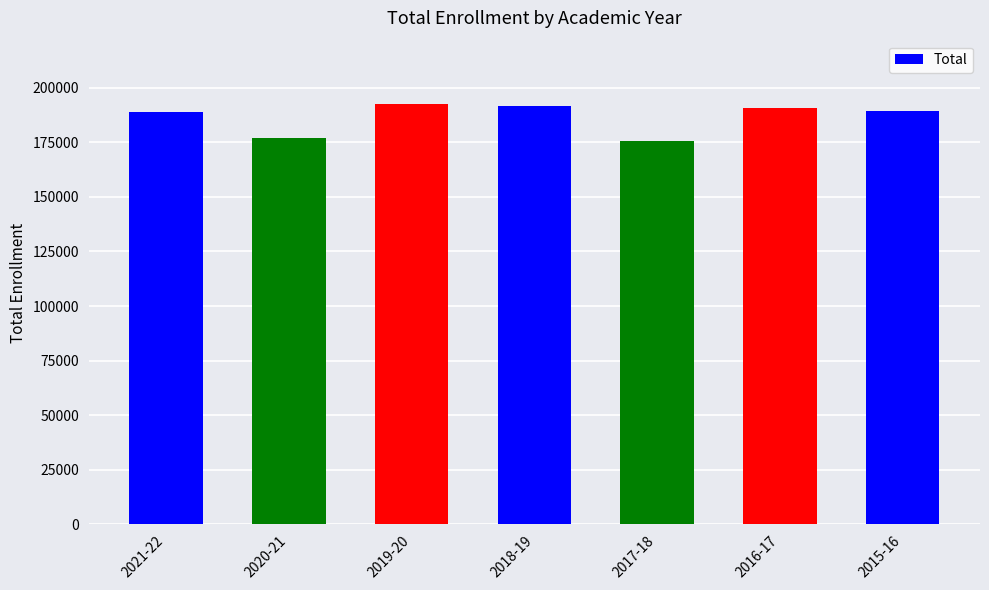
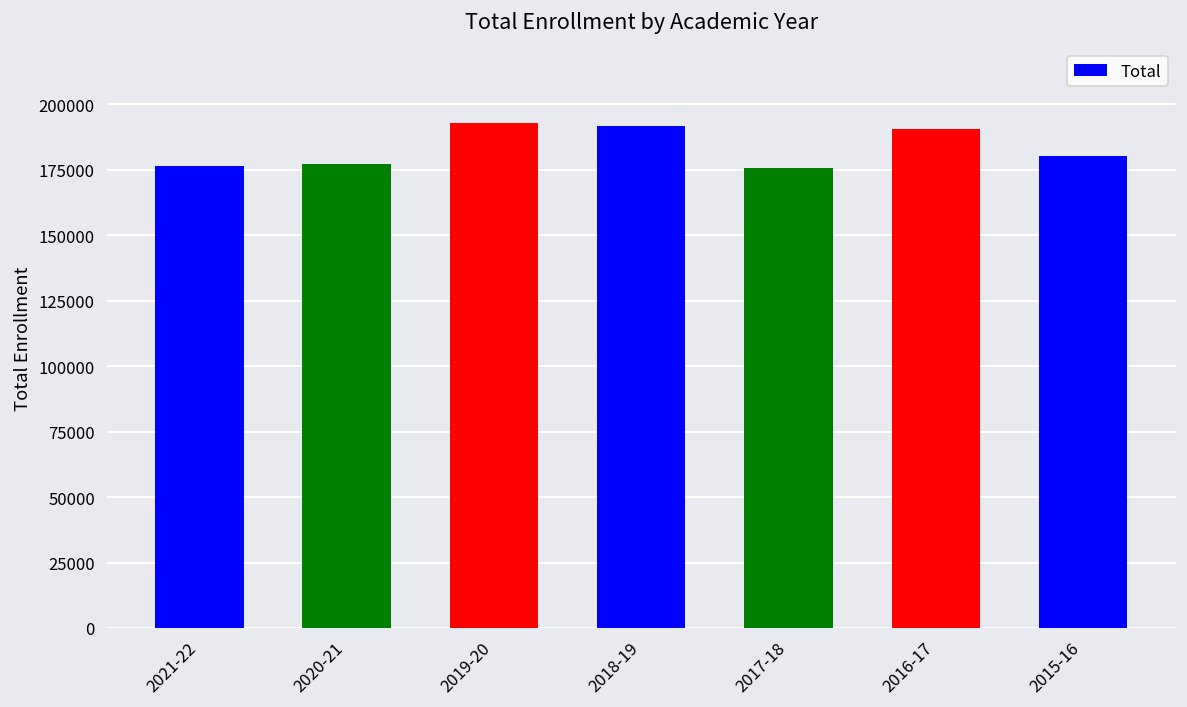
2021-22: 189000 -> 176000
2015-16: 189000 -> 180000
